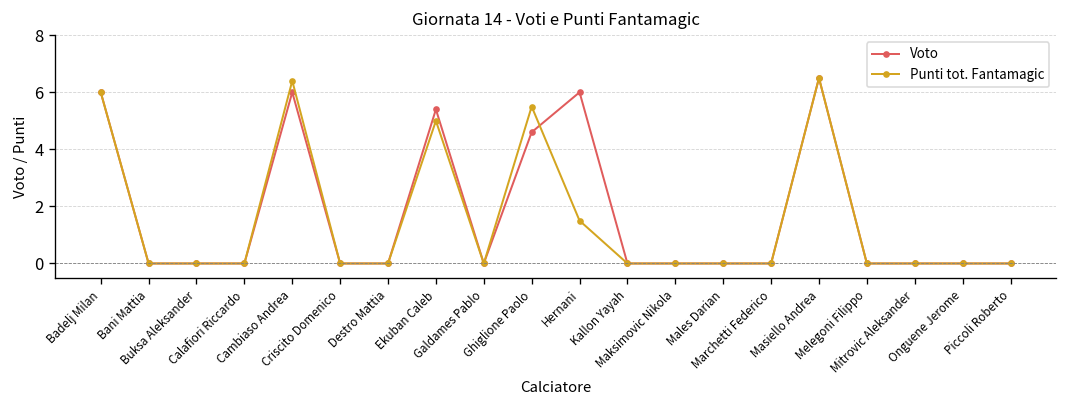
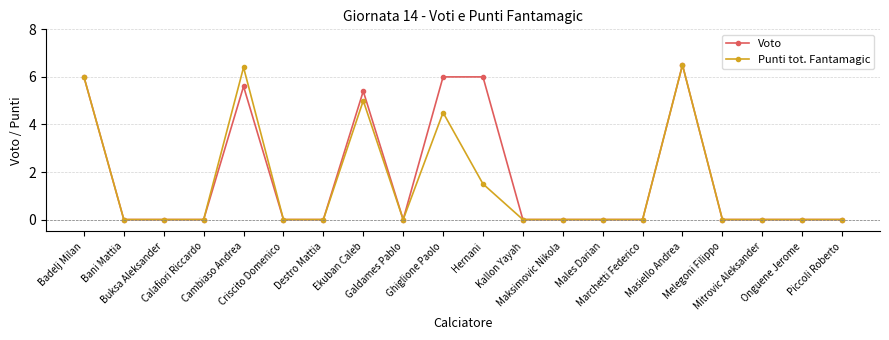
Voto, Cambiaso Andrea: 6.0 -> 5.6
Voto, Ghiglione Paolo: 4.6 -> 6.0
Punti tot. Fantamagic, Ghiglione Paolo: 5.5 -> 4.5
